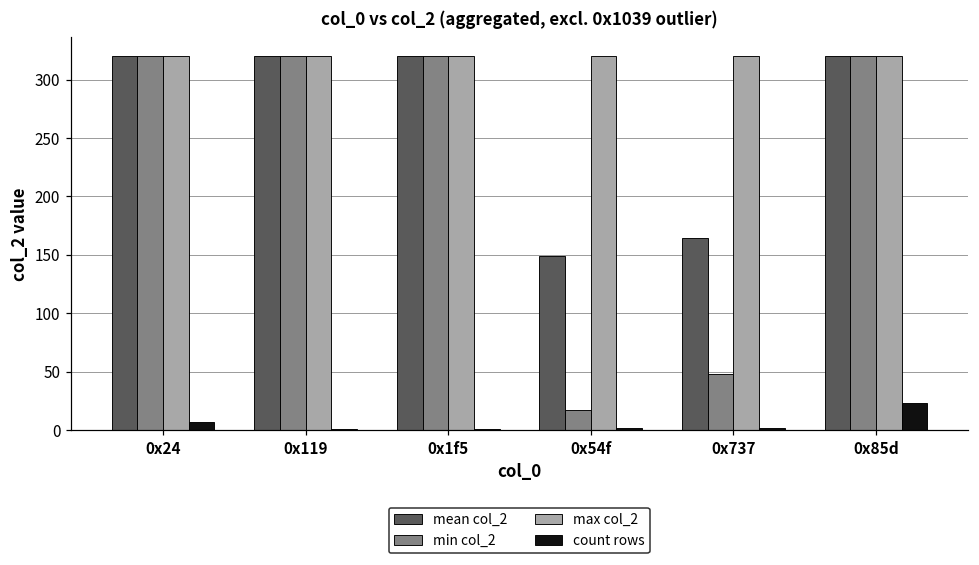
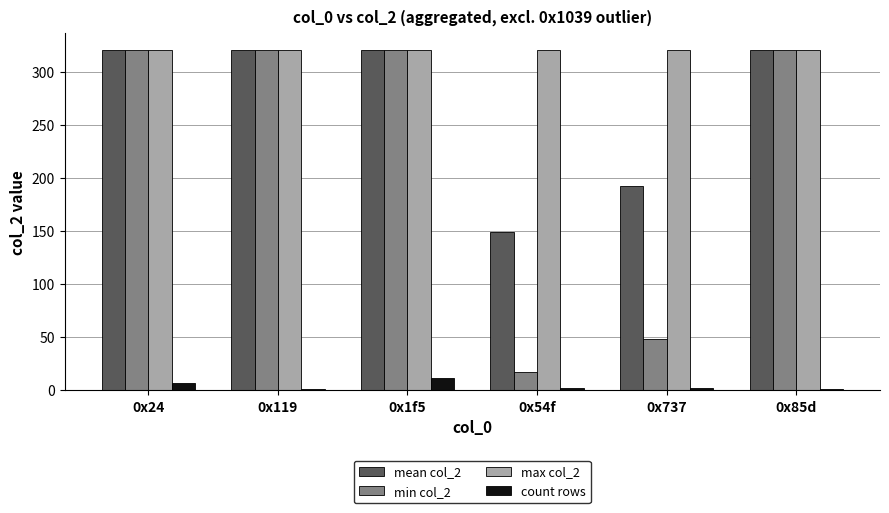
count rows, 0x1f5: 1 -> 12
mean col_2, 0x737: 164 -> 192
count rows, 0x85d: 23 -> 1
